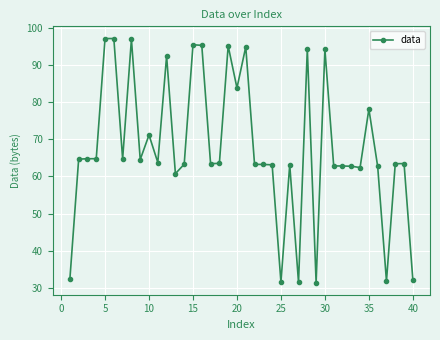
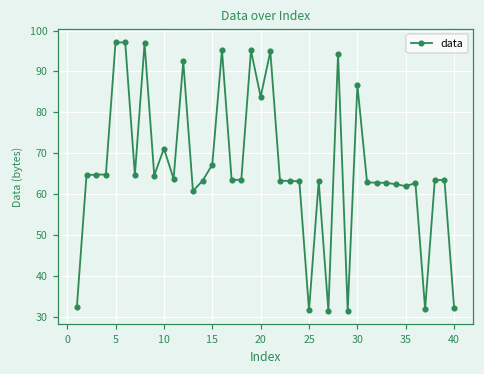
15: 95 -> 67
30: 94 -> 87
35: 78 -> 62
